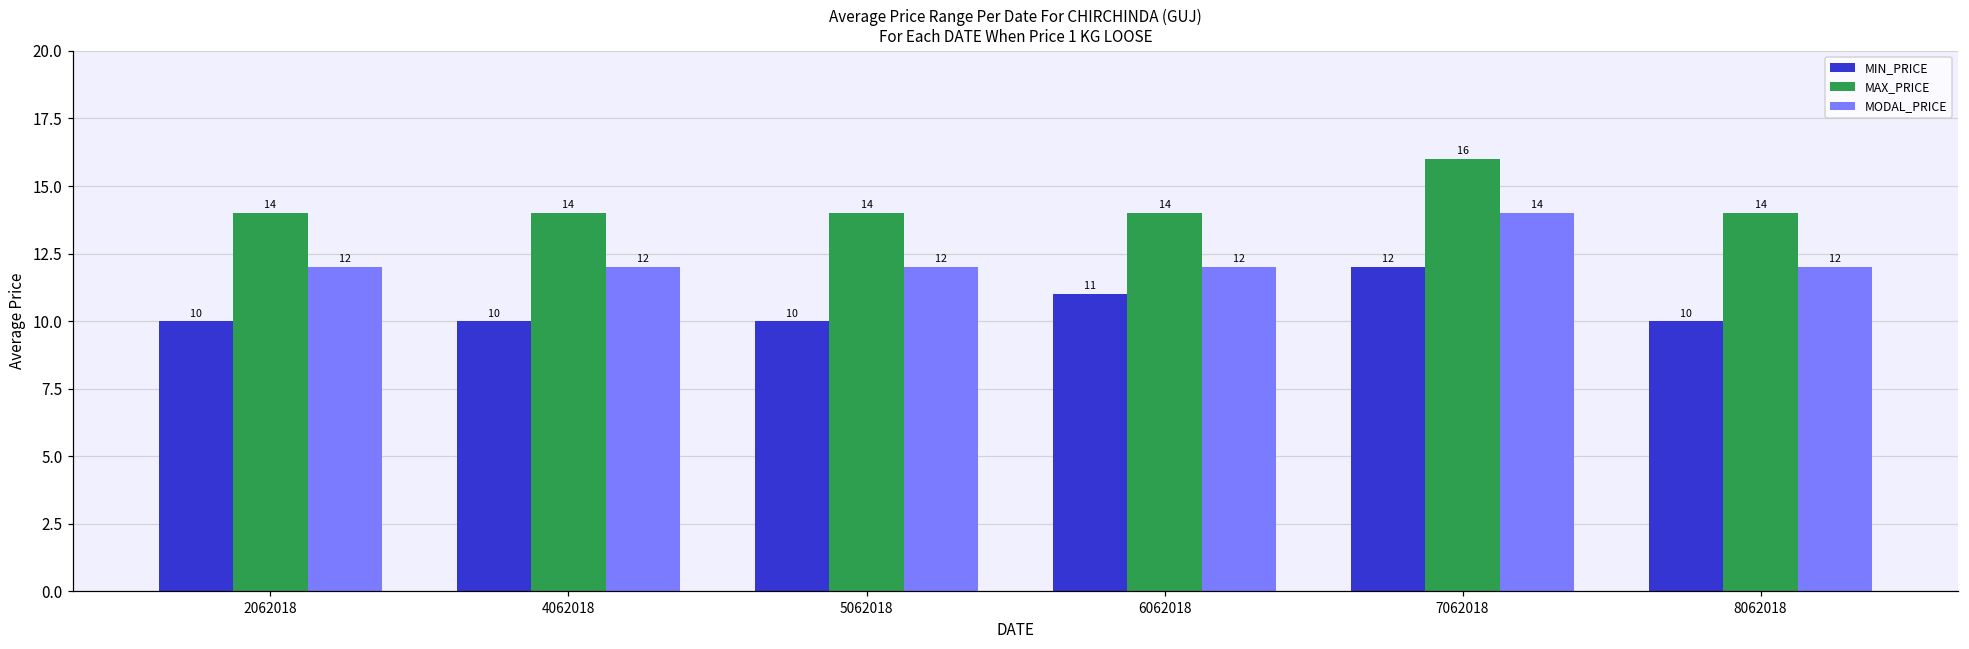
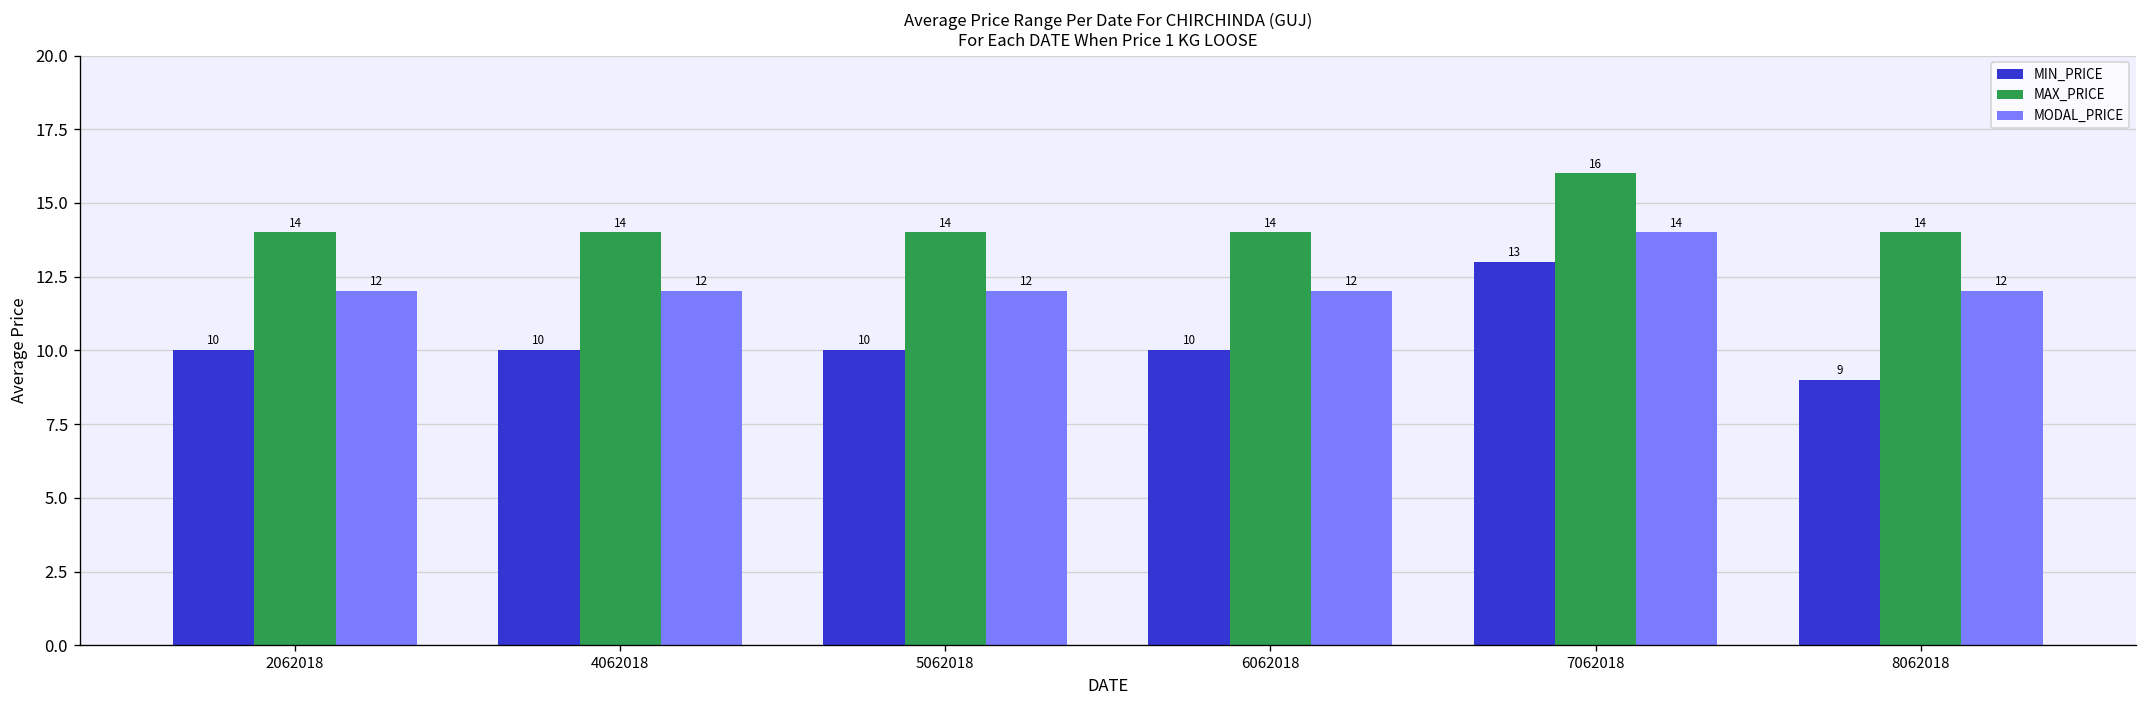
MIN_PRICE, 6062018: 11 -> 10
MIN_PRICE, 7062018: 12 -> 13
MIN_PRICE, 8062018: 10 -> 9
